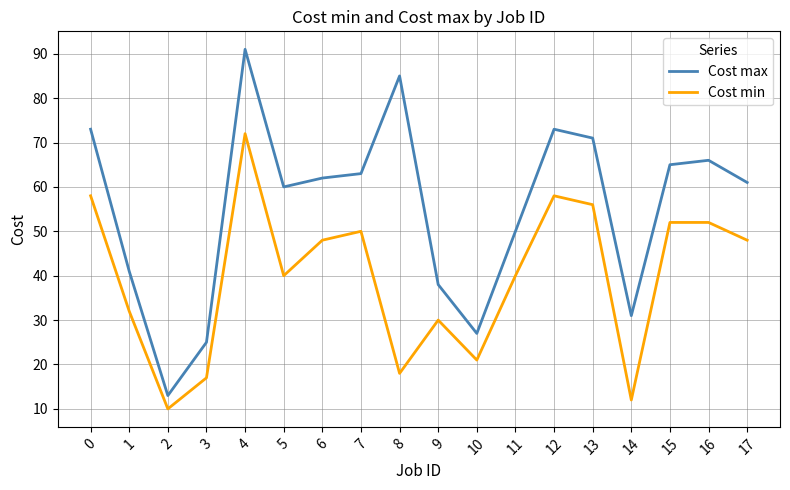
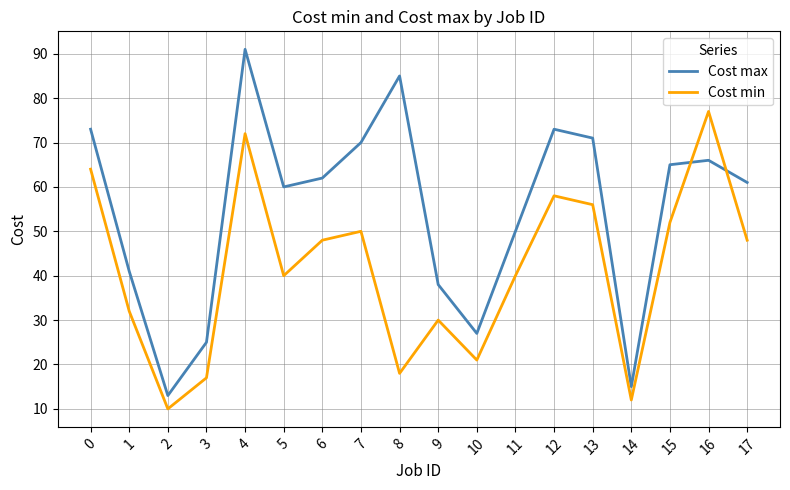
Cost min, 0: 58 -> 64
Cost max, 7: 63 -> 70
Cost max, 14: 31 -> 15
Cost min, 16: 52 -> 77
